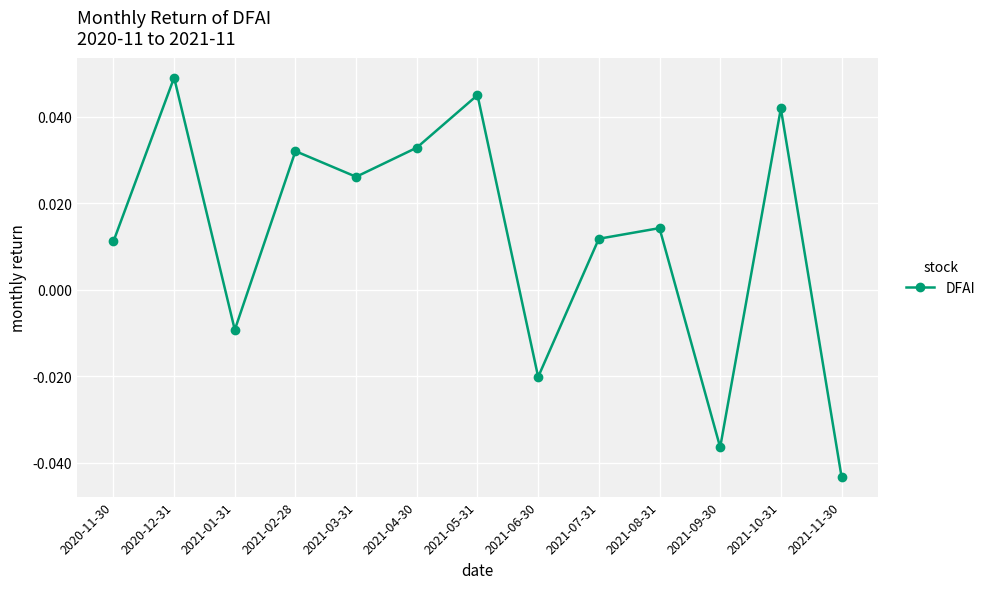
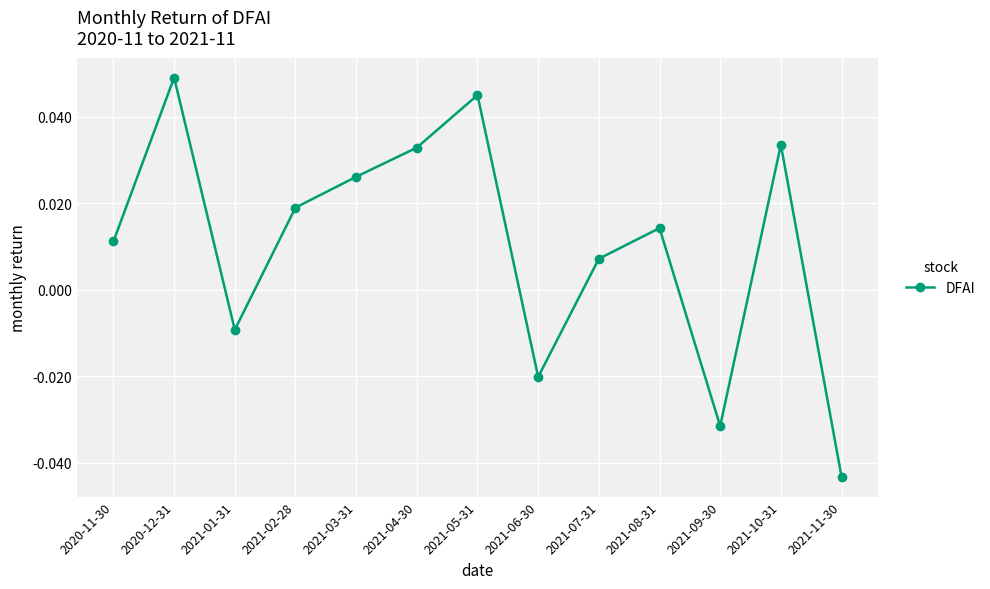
2021-02-28: 0.032 -> 0.019
2021-07-31: 0.012 -> 0.007
2021-09-30: -0.036 -> -0.031
2021-10-31: 0.042 -> 0.034
